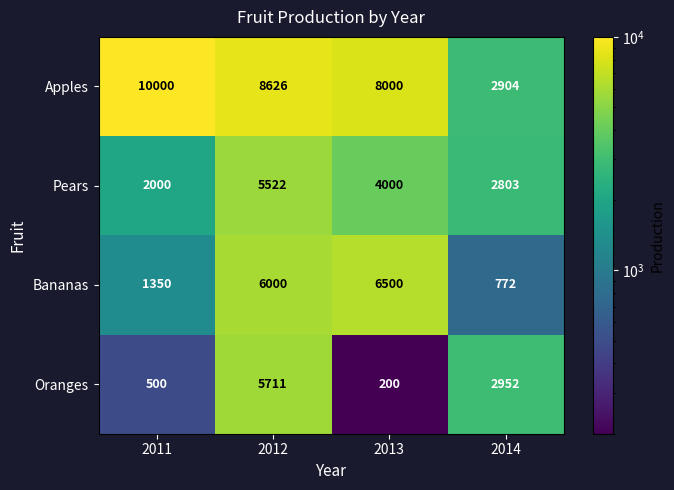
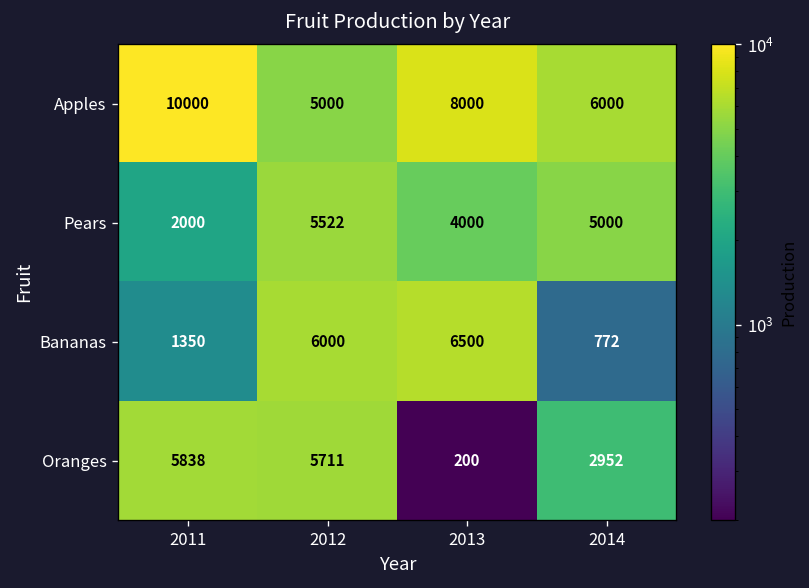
Apples, 2012: 8626 -> 5000
Apples, 2014: 2904 -> 6000
Pears, 2014: 2803 -> 5000
Oranges, 2011: 500 -> 5838
